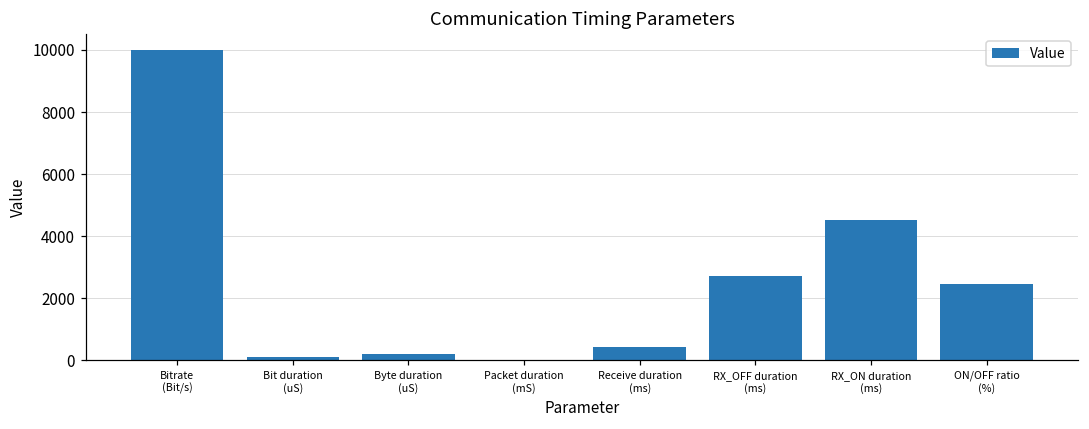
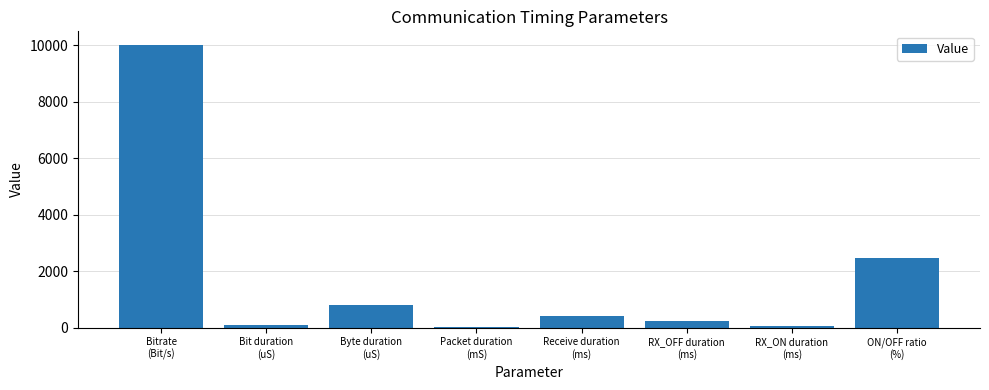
Byte duration (uS): 200 -> 800
RX_OFF duration (ms): 2700 -> 200
RX_ON duration (ms): 4500 -> 100
